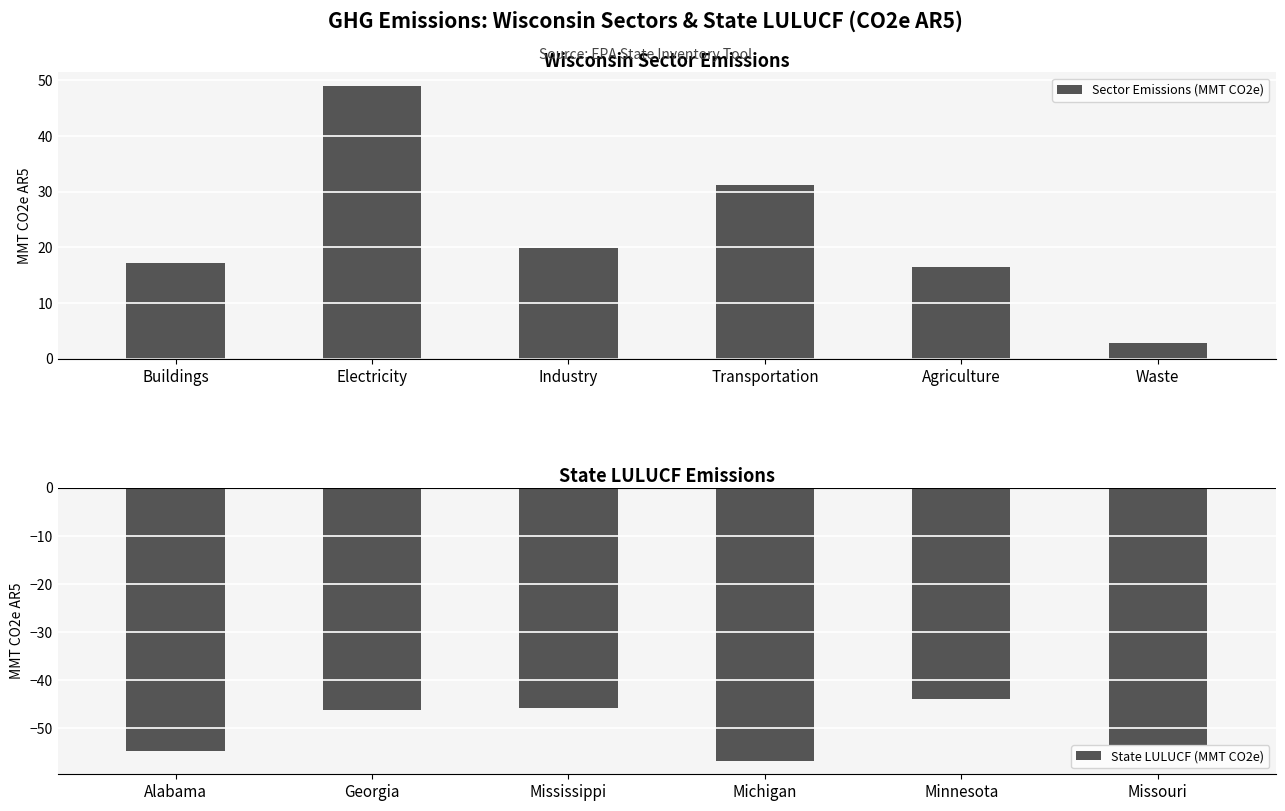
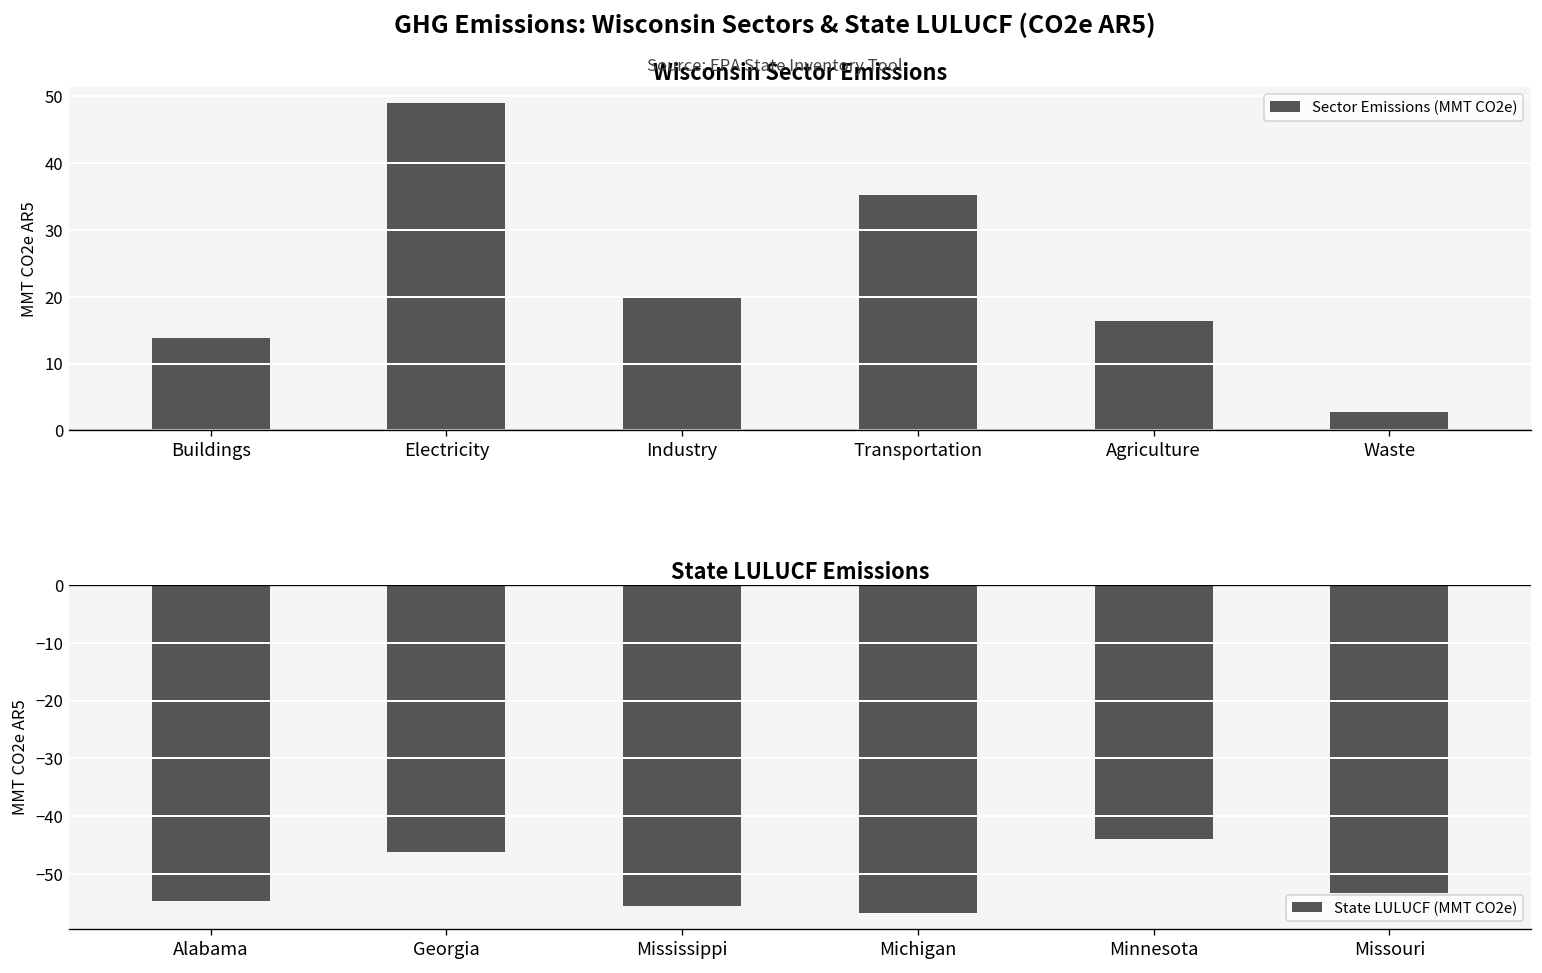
Wisconsin Sector Emissions, Buildings: 17 -> 14
Wisconsin Sector Emissions, Transportation: 31 -> 35
State LULUCF Emissions, Mississippi: -46 -> -55
